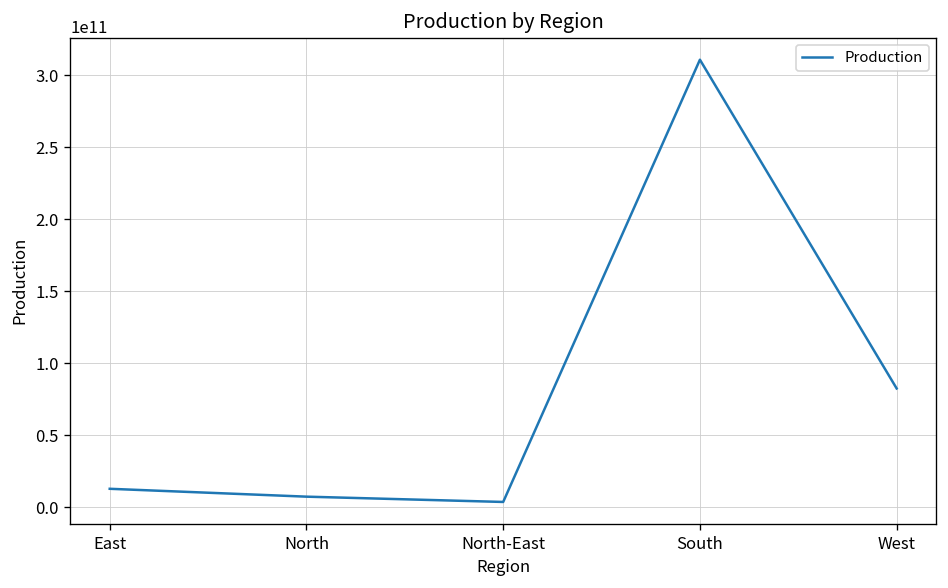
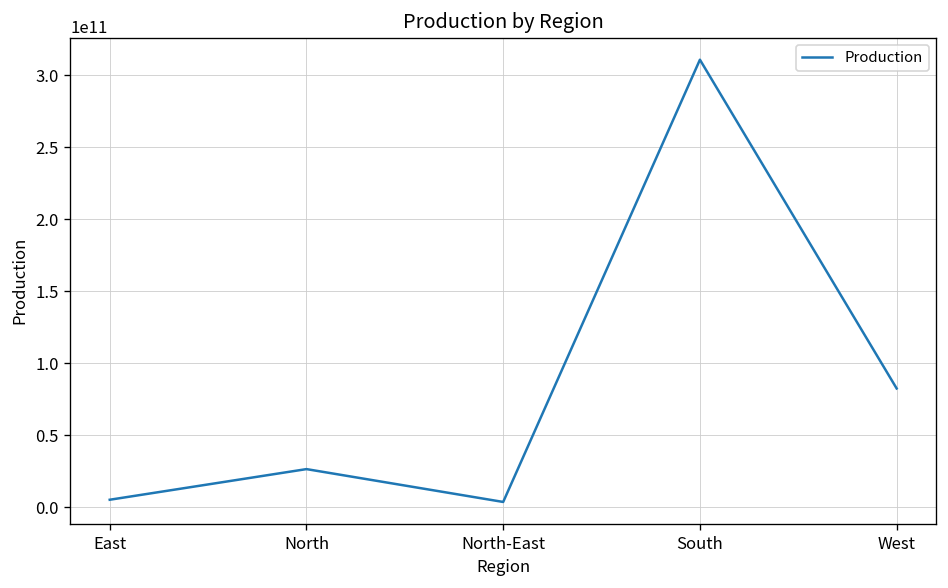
East: 13000000000 -> 5000000000
North: 7000000000 -> 27000000000
